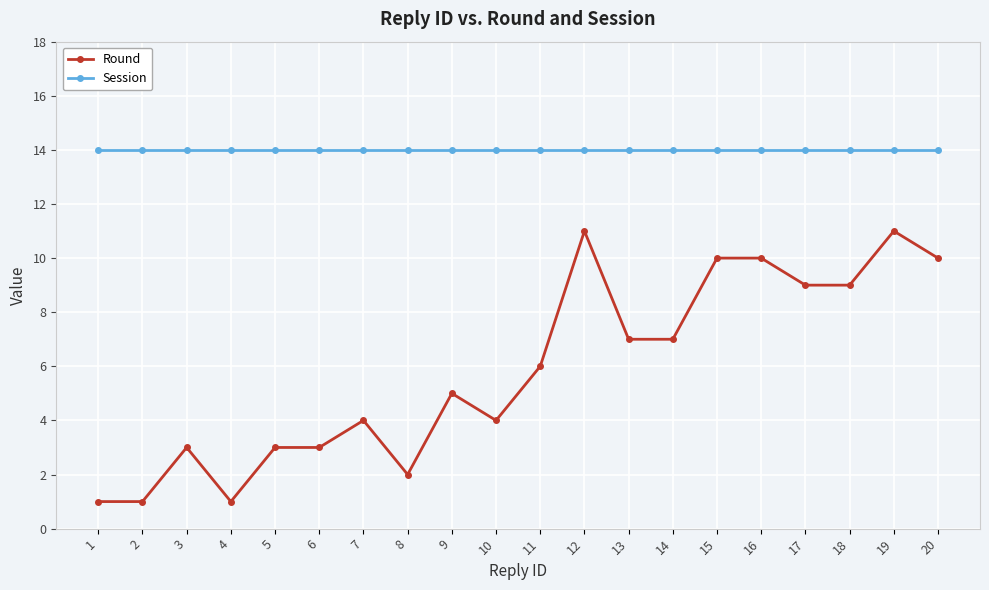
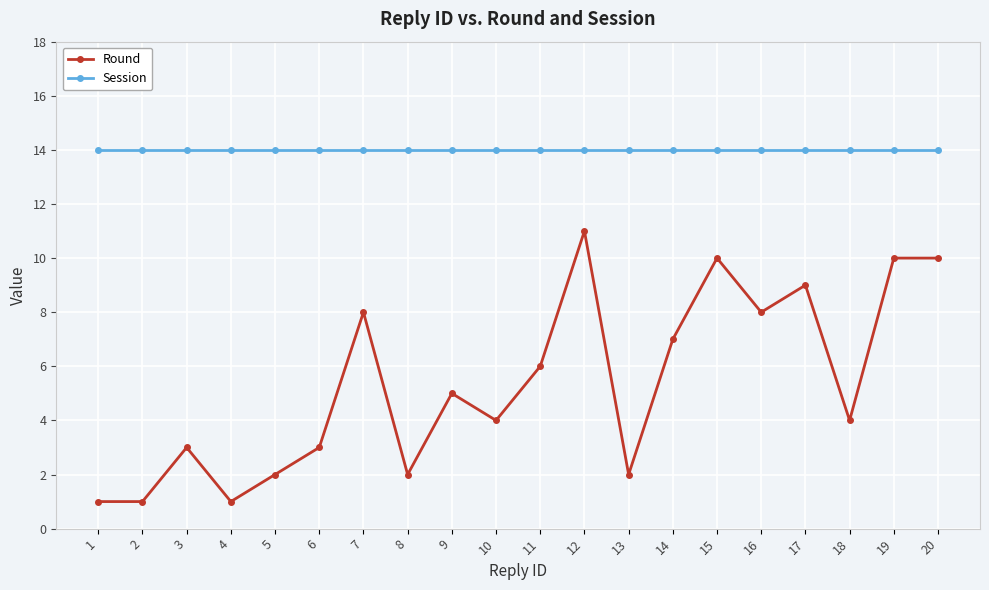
Round, 5: 3 -> 2
Round, 7: 4 -> 8
Round, 13: 7 -> 2
Round, 16: 10 -> 8
Round, 18: 9 -> 4
Round, 19: 11 -> 10
